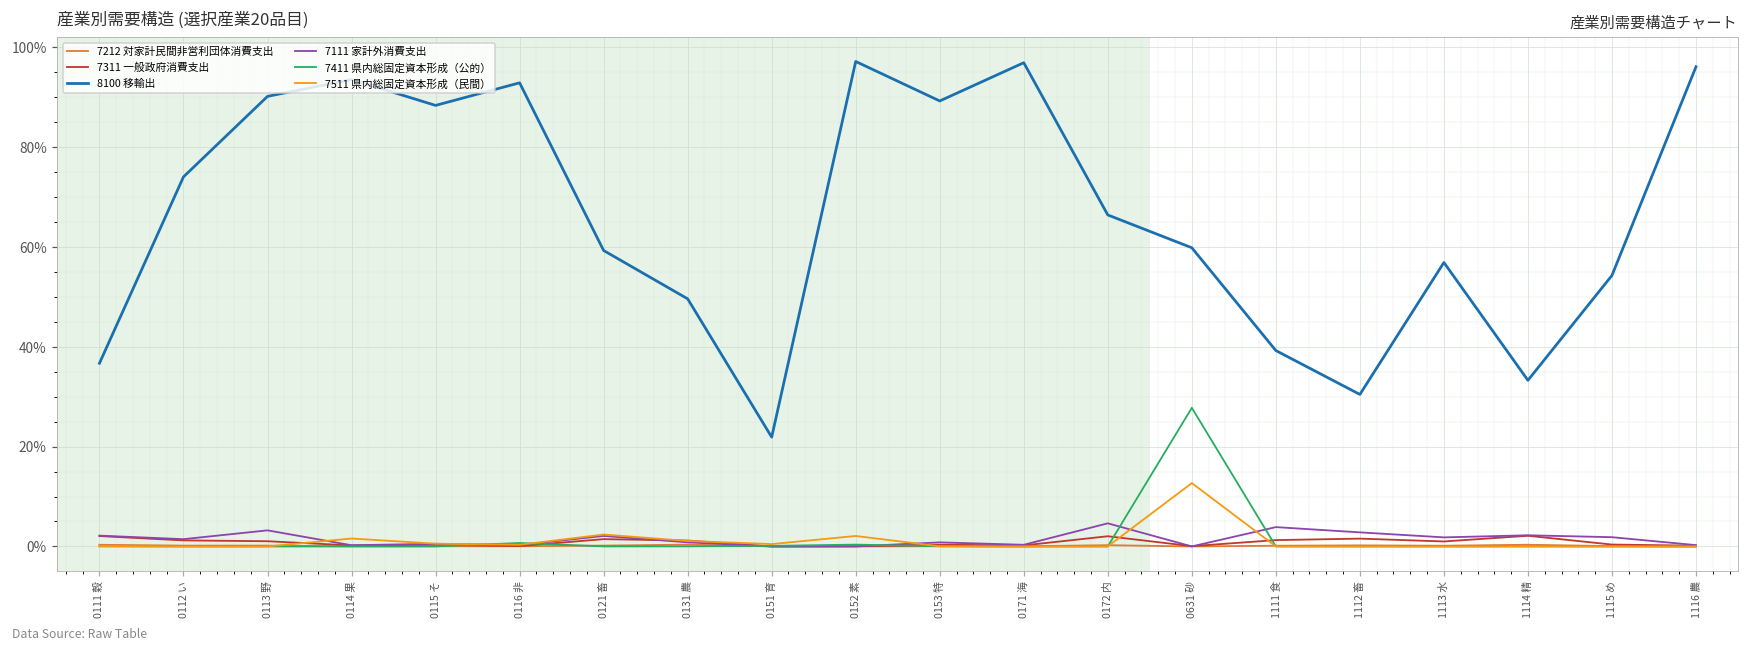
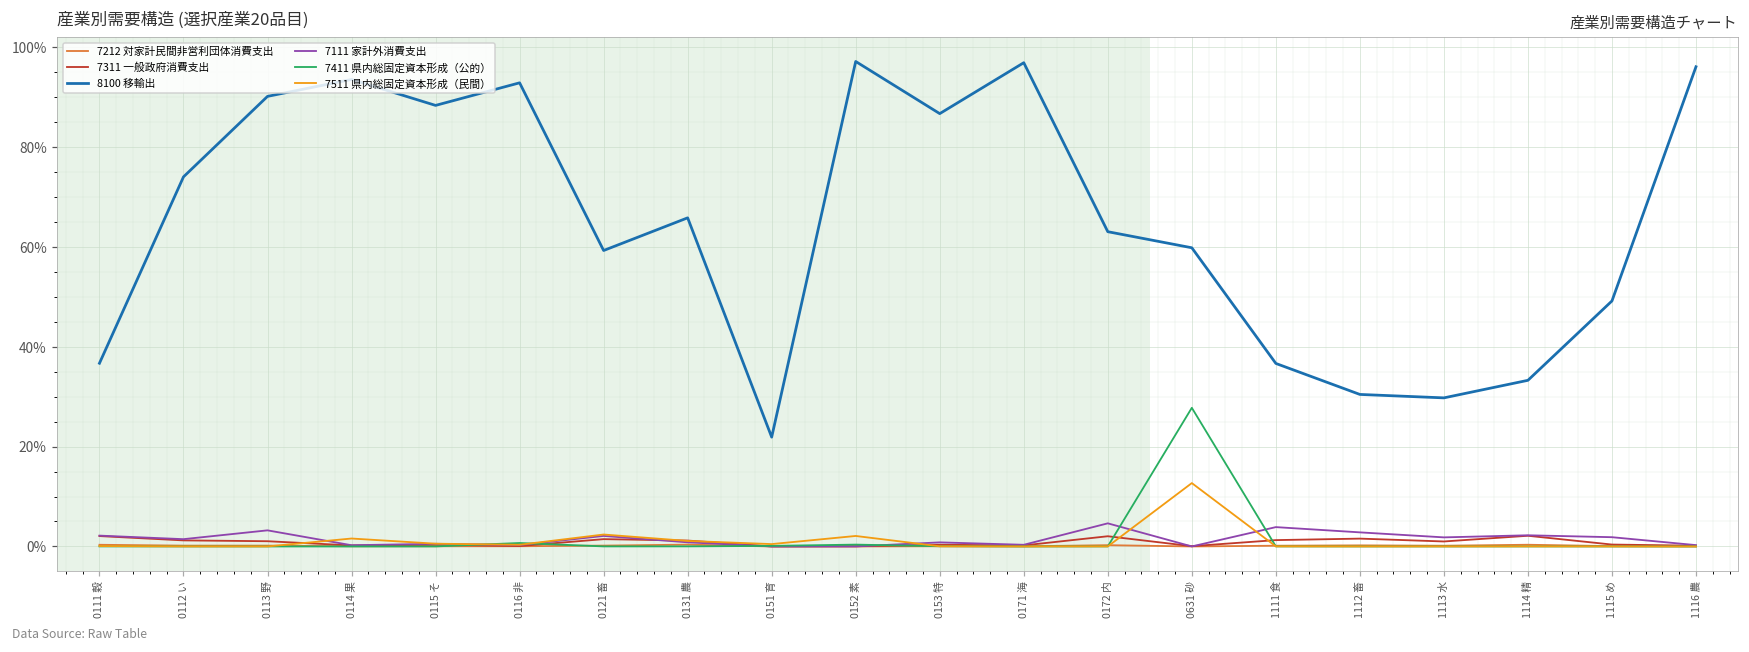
8100 移輸出, 0131 農: 50% -> 66%
8100 移輸出, 0153 特: 89% -> 87%
8100 移輸出, 0172 内: 66% -> 63%
8100 移輸出, 1111 食: 39% -> 37%
8100 移輸出, 1113 水: 57% -> 30%
8100 移輸出, 1115 め: 54% -> 49%
